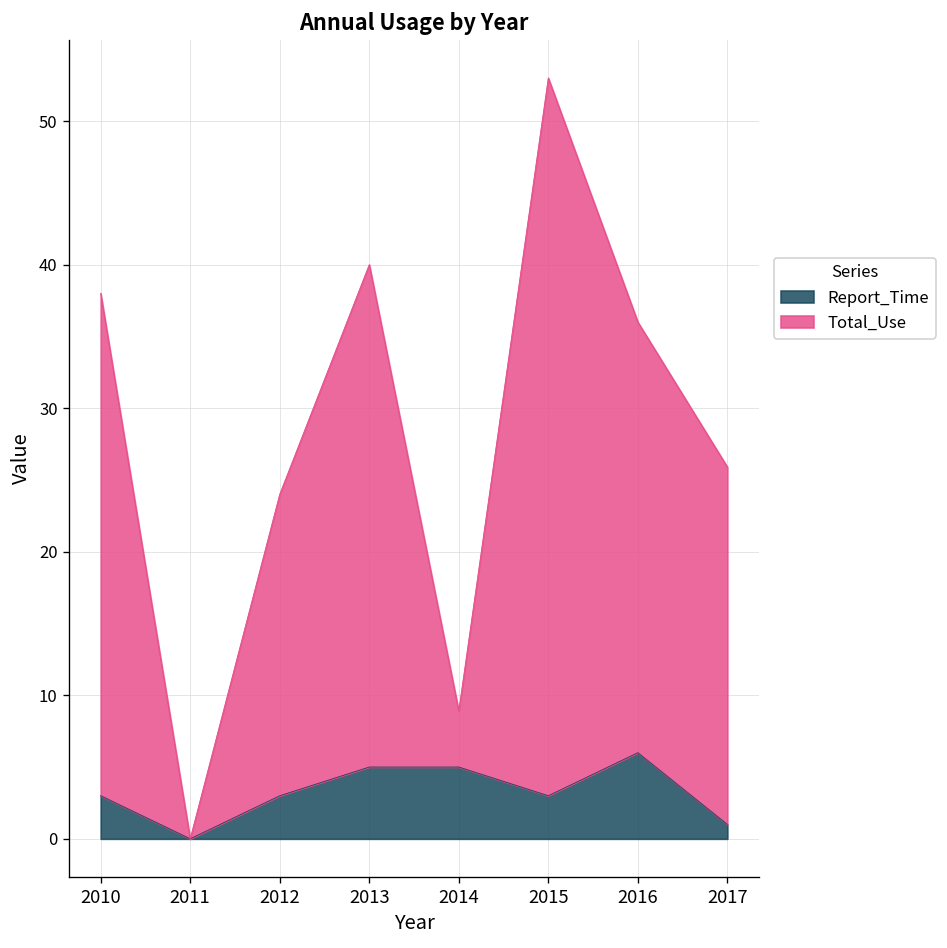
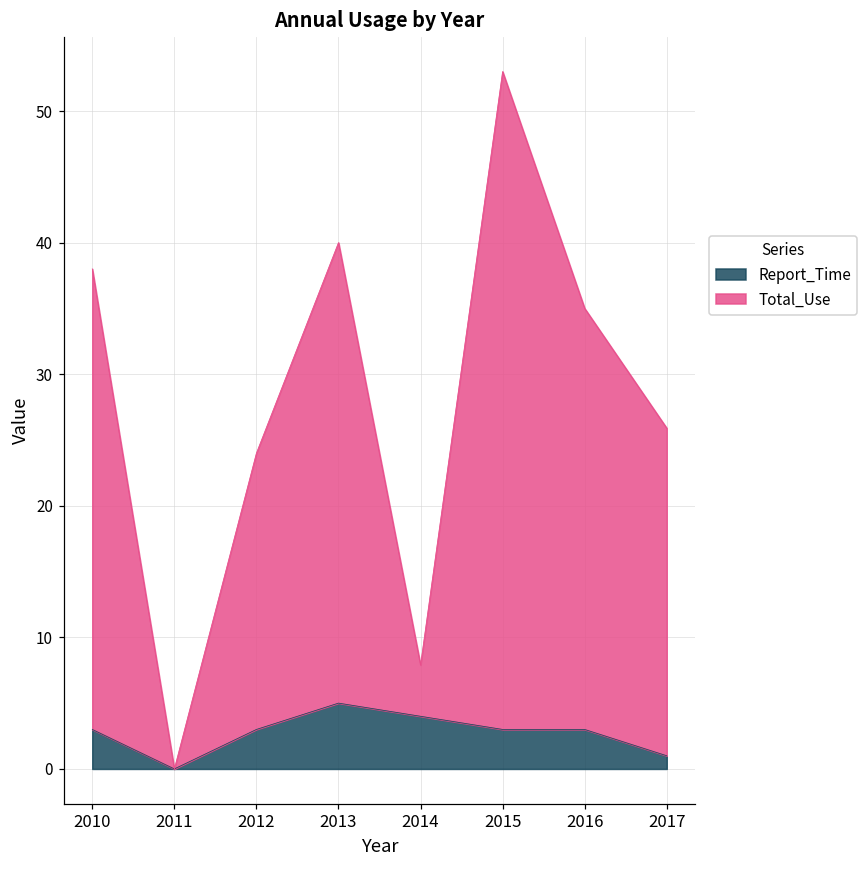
Report_Time, 2014: 5 -> 4
Report_Time, 2016: 6 -> 3
Total_Use, 2016: 30 -> 32
